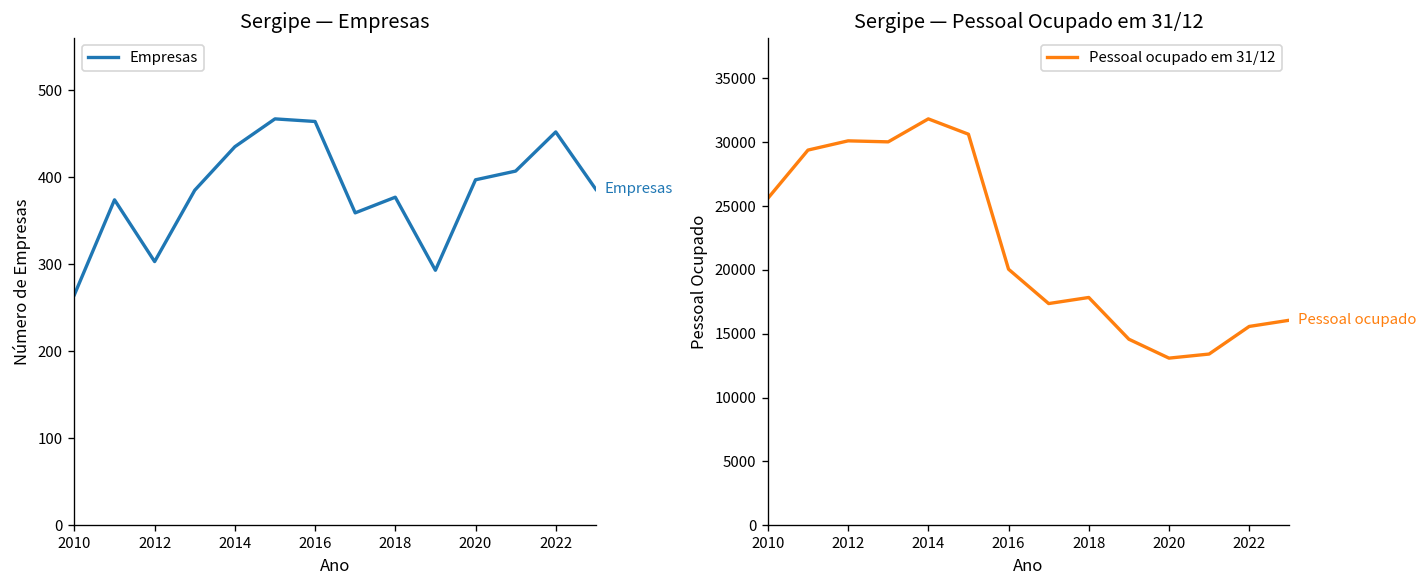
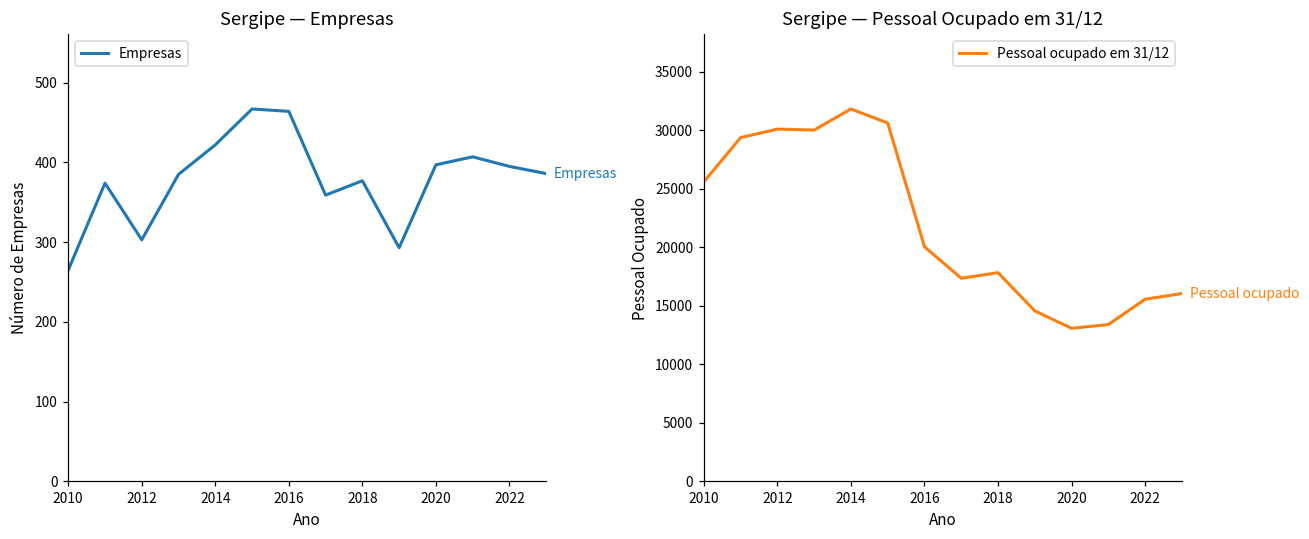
Sergipe — Empresas, 2014: 440 -> 420
Sergipe — Empresas, 2022: 450 -> 400
